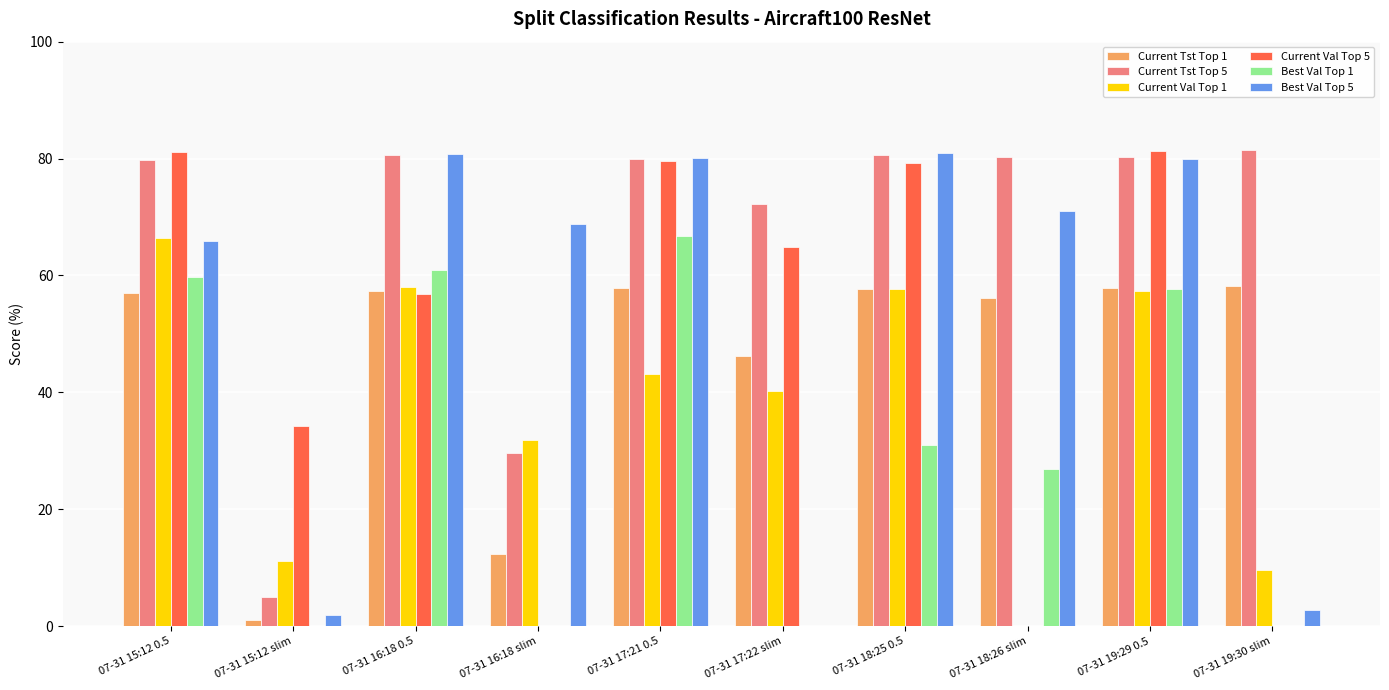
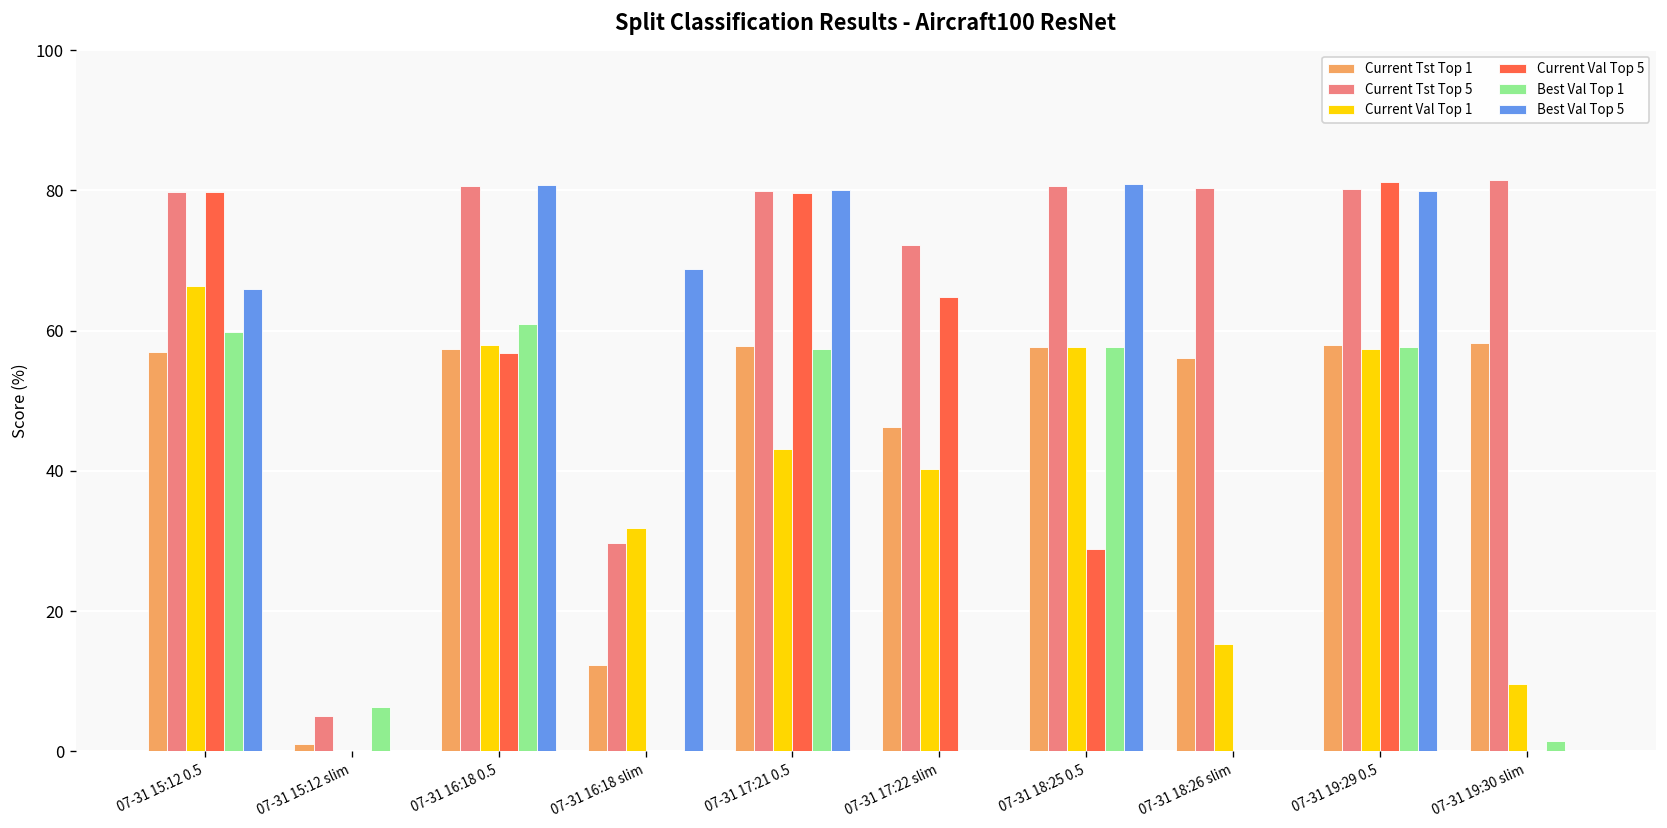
Current Val Top 5, 07-31 15:12 0.5: 81 -> 80
Current Val Top 1, 07-31 15:12 slim: 11 -> 0
Current Val Top 5, 07-31 15:12 slim: 34 -> 0
Best Val Top 1, 07-31 15:12 slim: 0 -> 6
Best Val Top 5, 07-31 15:12 slim: 2 -> 0
Best Val Top 1, 07-31 17:21 0.5: 67 -> 57
Current Val Top 5, 07-31 18:25 0.5: 79 -> 29
Best Val Top 1, 07-31 18:25 0.5: 31 -> 58
Current Val Top 1, 07-31 18:26 slim: 0 -> 15
Best Val Top 1, 07-31 18:26 slim: 27 -> 0
Best Val Top 5, 07-31 18:26 slim: 71 -> 0
Best Val Top 1, 07-31 19:30 slim: 0 -> 2
Best Val Top 5, 07-31 19:30 slim: 3 -> 0
